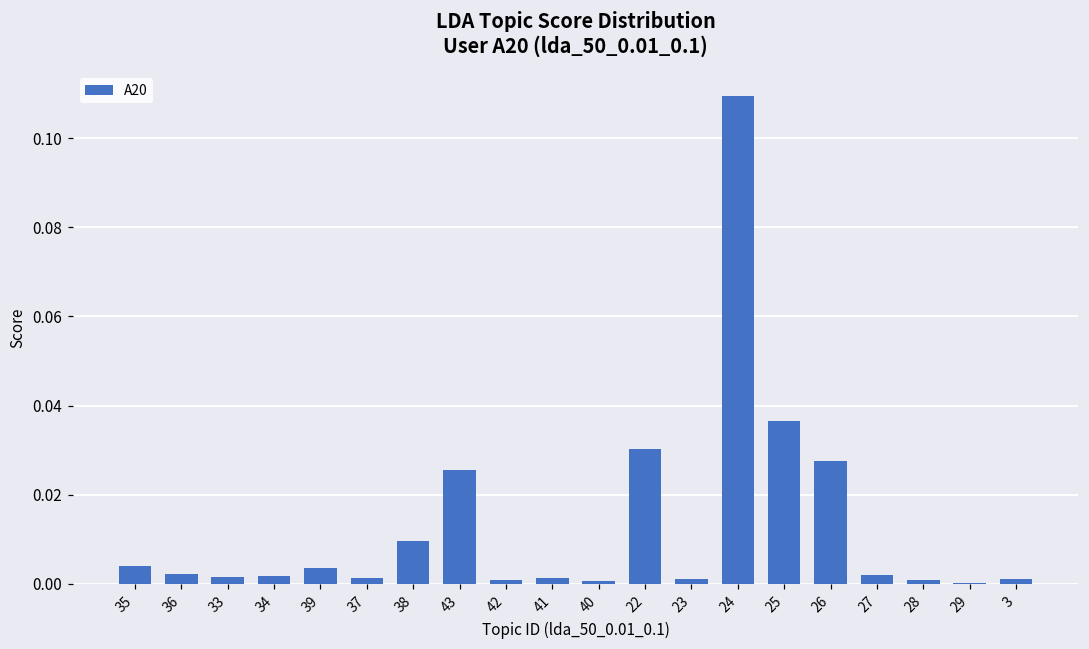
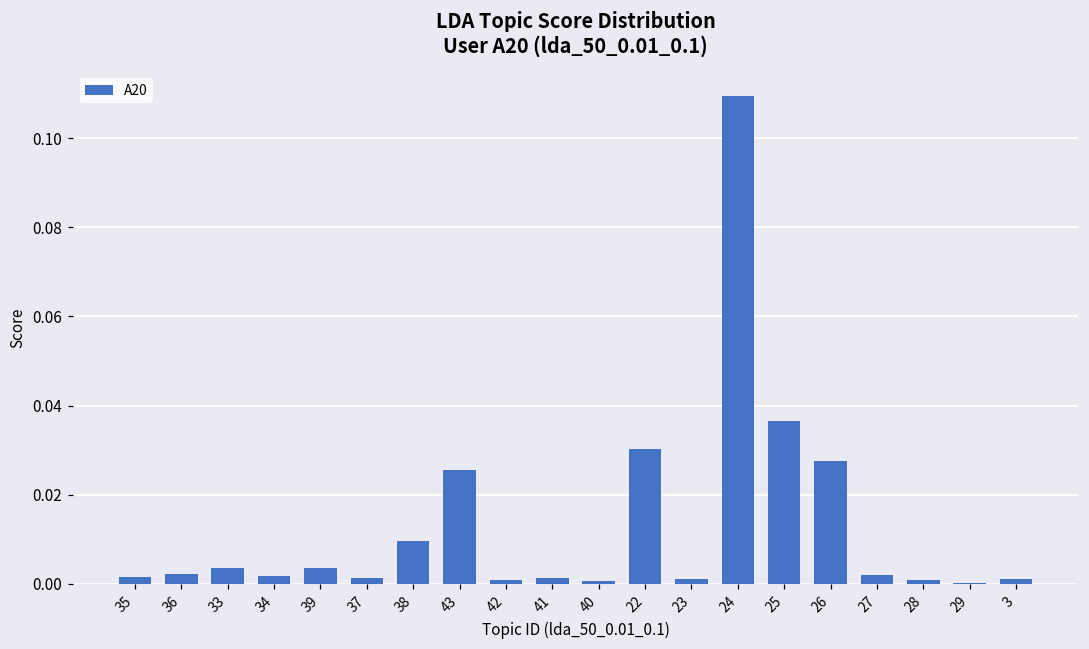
35: 0.004 -> 0.001
33: 0.002 -> 0.004
